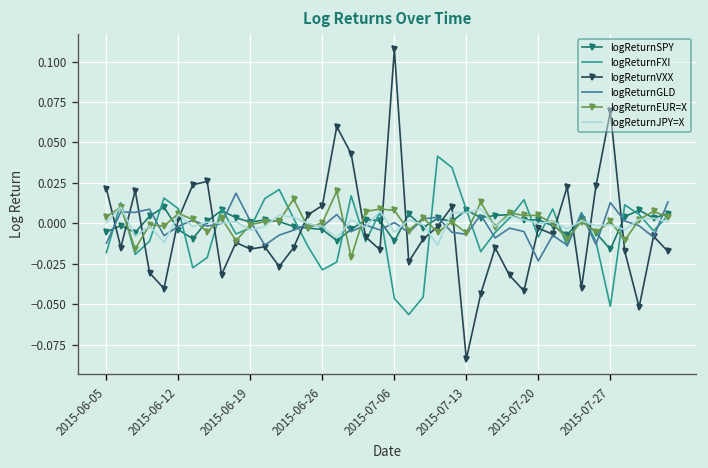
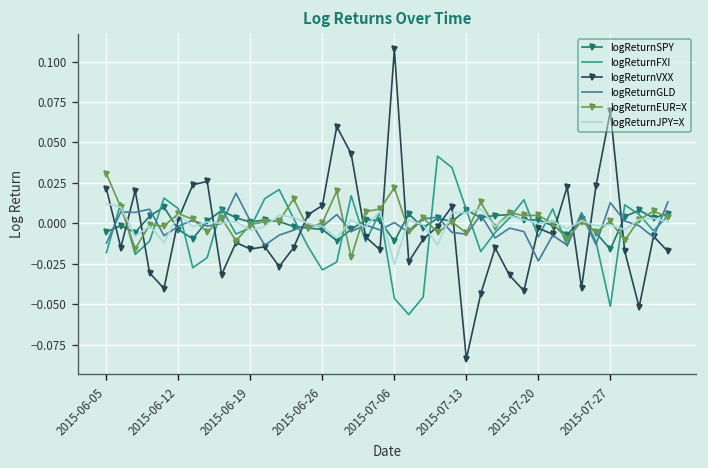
logReturnEUR=X, 2015-06-05: 0.004 -> 0.031
logReturnJPY=X, 2015-06-05: 0.000 -> 0.012
logReturnEUR=X, 2015-07-06: 0.008 -> 0.022
logReturnJPY=X, 2015-07-06: -0.005 -> -0.025
